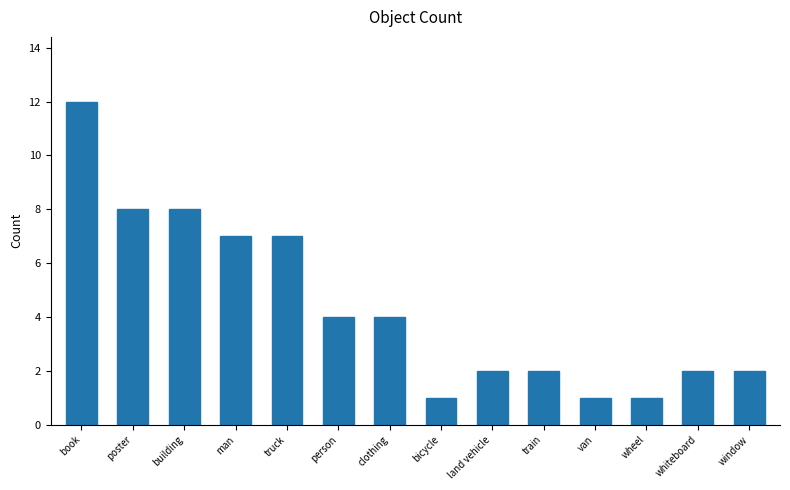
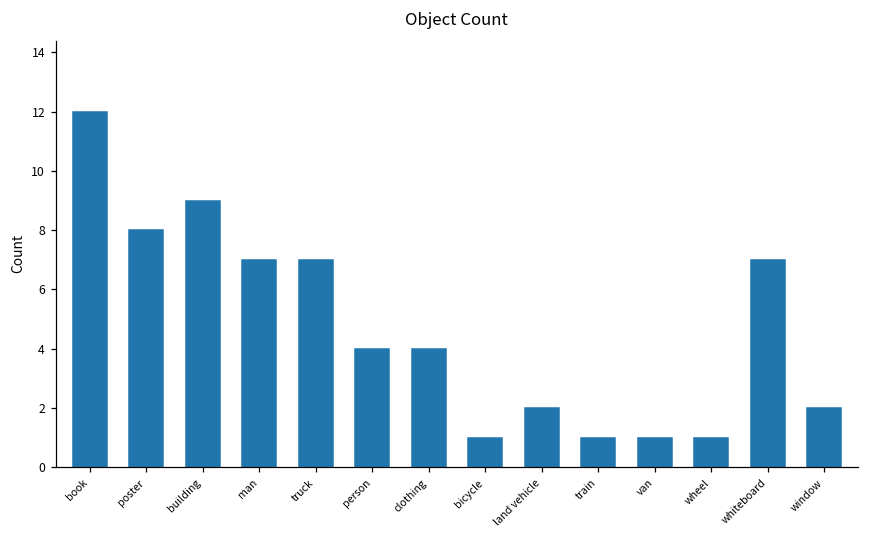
building: 8 -> 9
train: 2 -> 1
whiteboard: 2 -> 7
